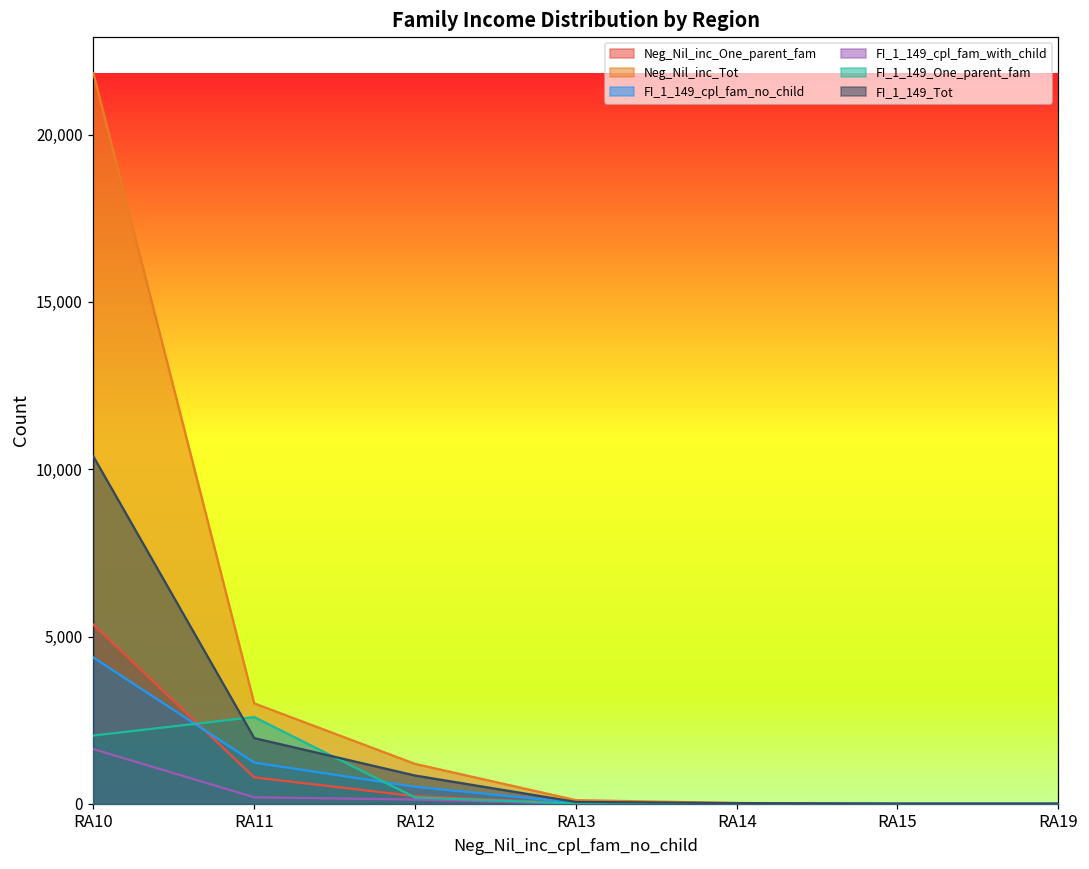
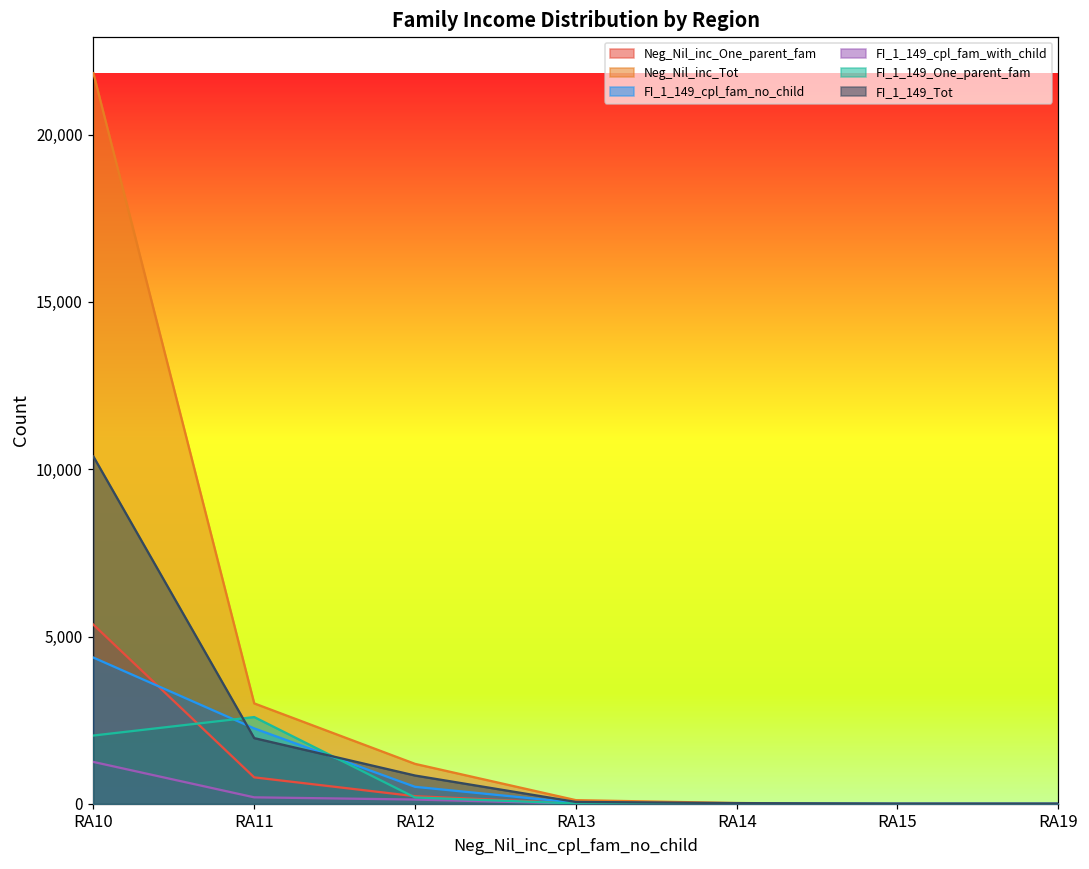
FI_1_149_cpl_fam_with_child, RA10: 1,600 -> 1,300
FI_1_149_cpl_fam_no_child, RA11: 1,200 -> 2,300
